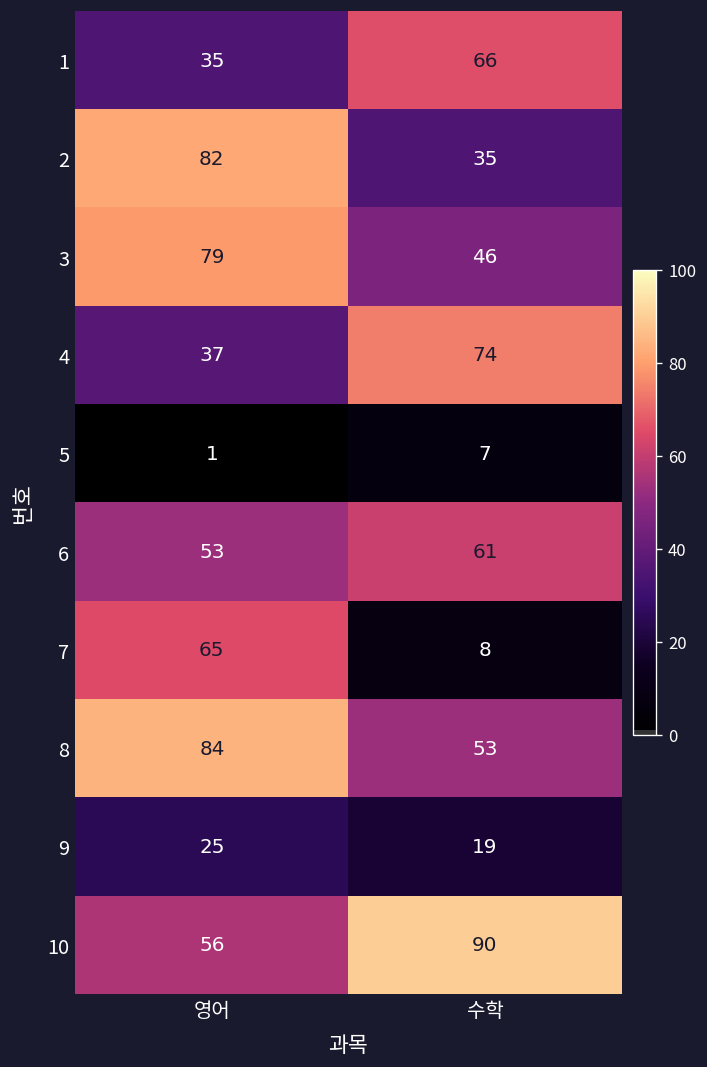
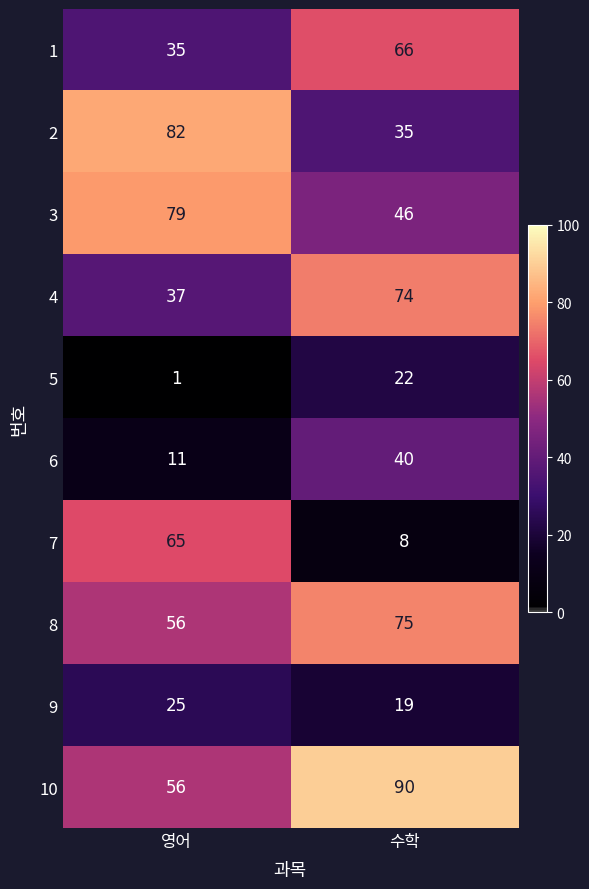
5, 수학: 7 -> 22
6, 영어: 53 -> 11
6, 수학: 61 -> 40
8, 영어: 84 -> 56
8, 수학: 53 -> 75
